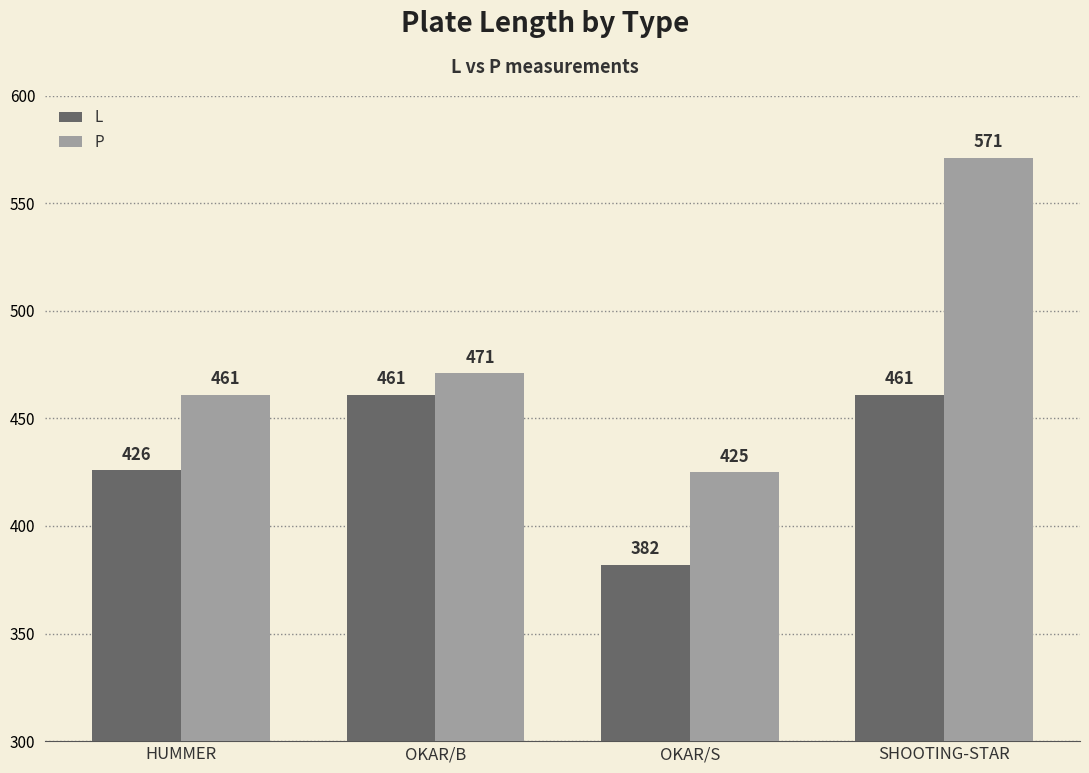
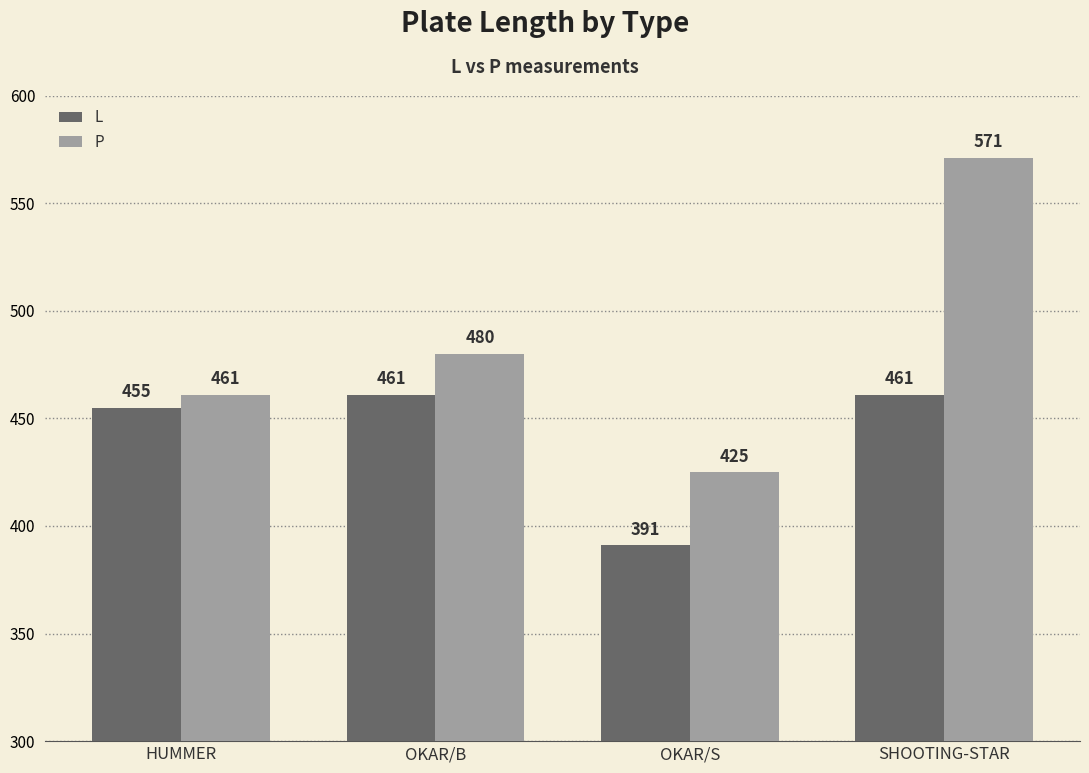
L, HUMMER: 426 -> 455
P, OKAR/B: 471 -> 480
L, OKAR/S: 382 -> 391
